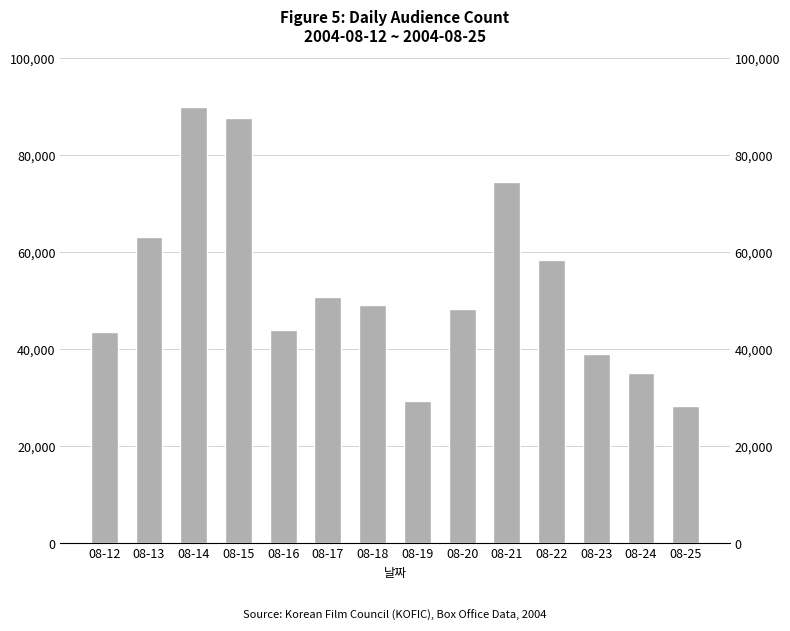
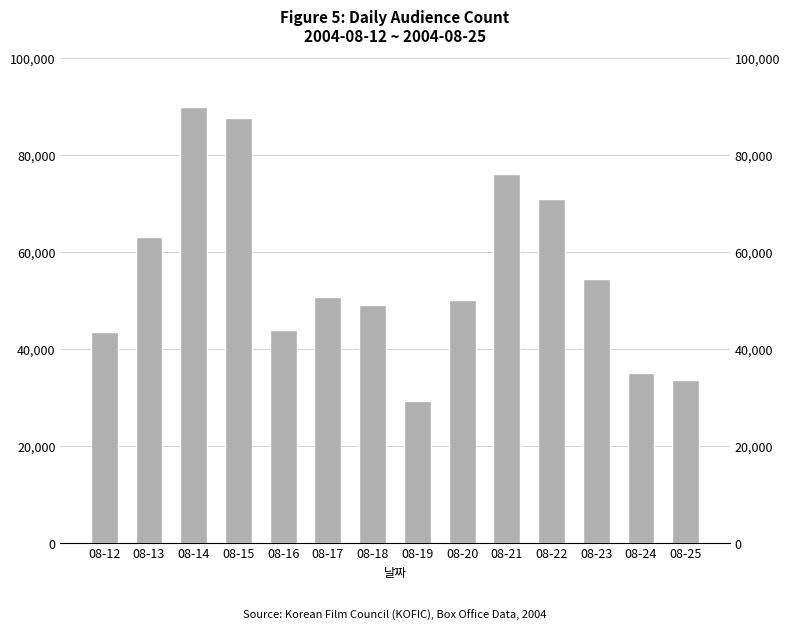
08-20: 48,000 -> 50,000
08-21: 74,000 -> 76,000
08-22: 58,000 -> 71,000
08-23: 39,000 -> 54,000
08-25: 28,000 -> 34,000
